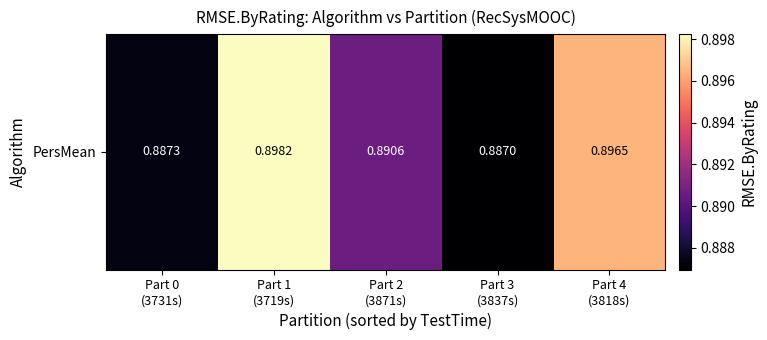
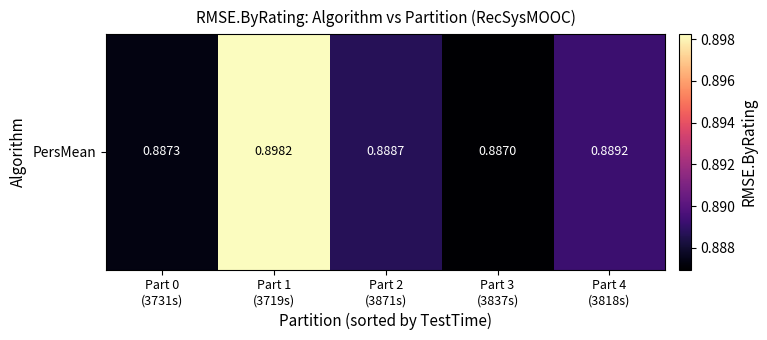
PersMean, Part 2 (3871s): 0.8906 -> 0.8887
PersMean, Part 4 (3818s): 0.8965 -> 0.8892
